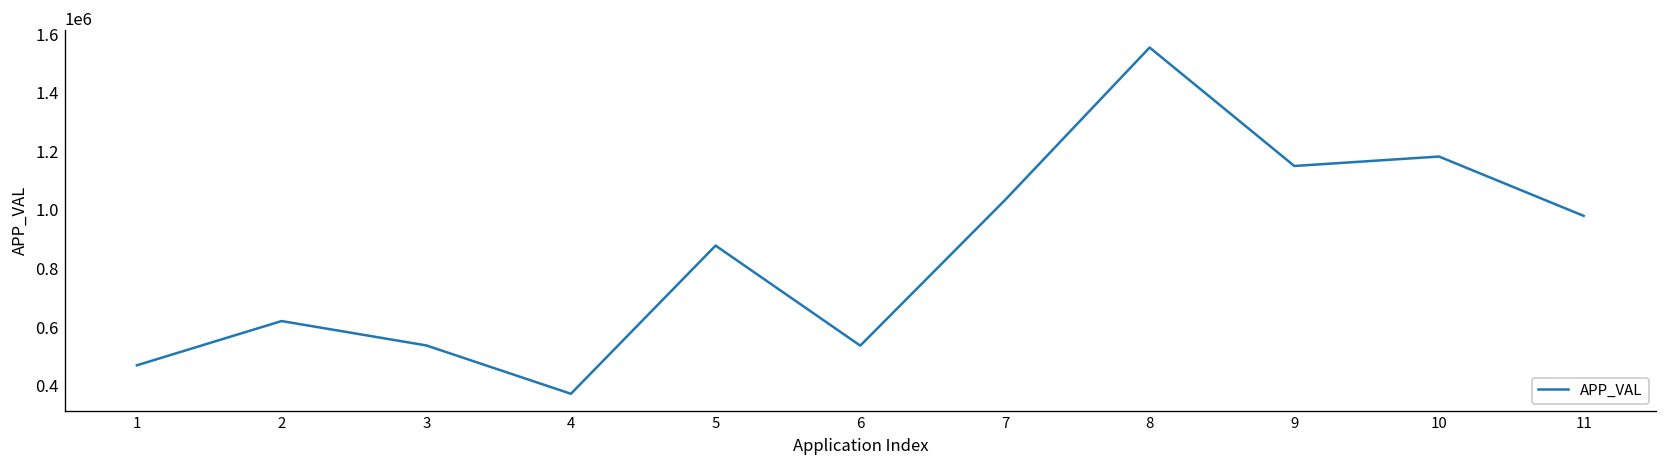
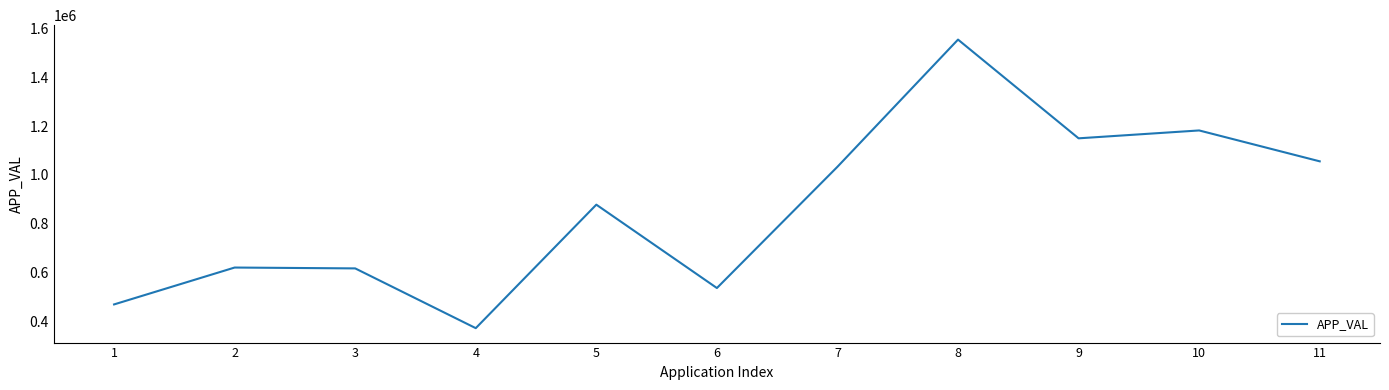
3: 540000 -> 620000
11: 980000 -> 1060000
